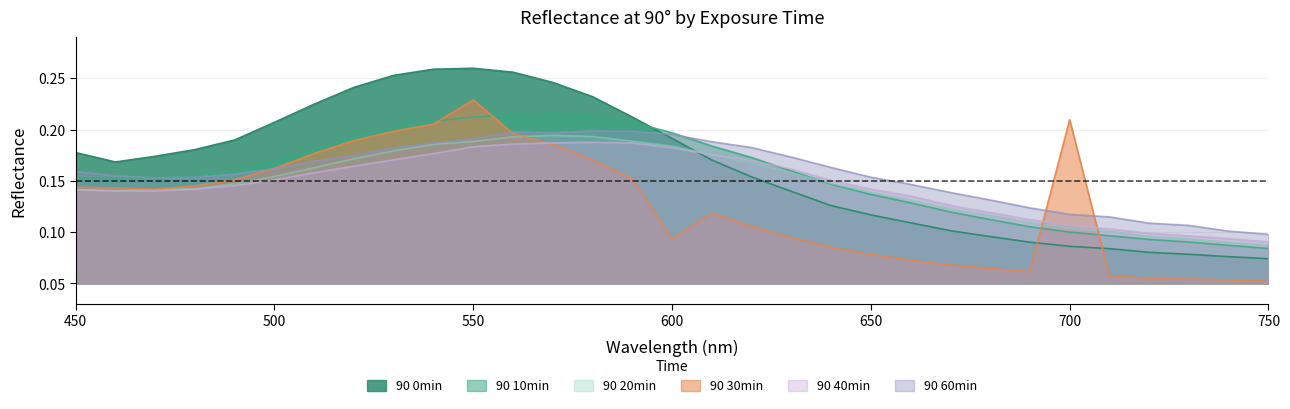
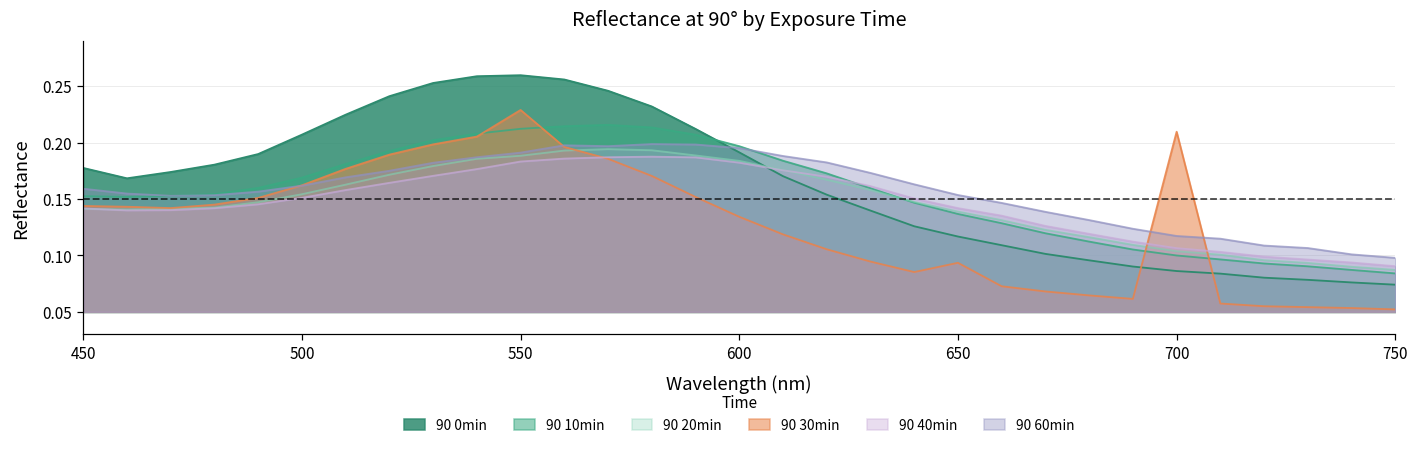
90 30min, 600: 0.094 -> 0.134
90 30min, 650: 0.078 -> 0.094
